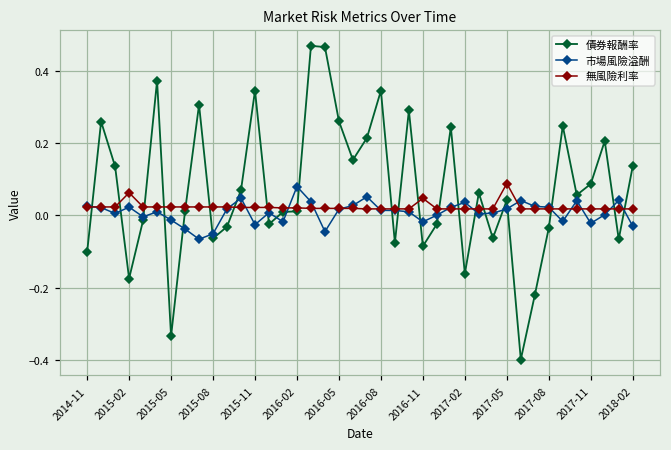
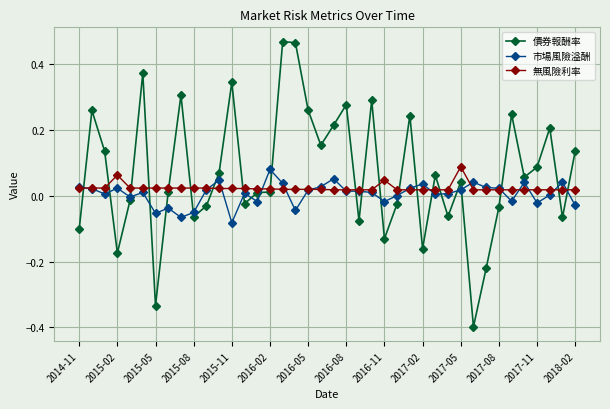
市場風險溢酬, 2015-05: -0.01 -> -0.05
市場風險溢酬, 2015-11: -0.03 -> -0.08
債券報酬率, 2016-08: 0.34 -> 0.28
債券報酬率, 2016-11: -0.09 -> -0.13
